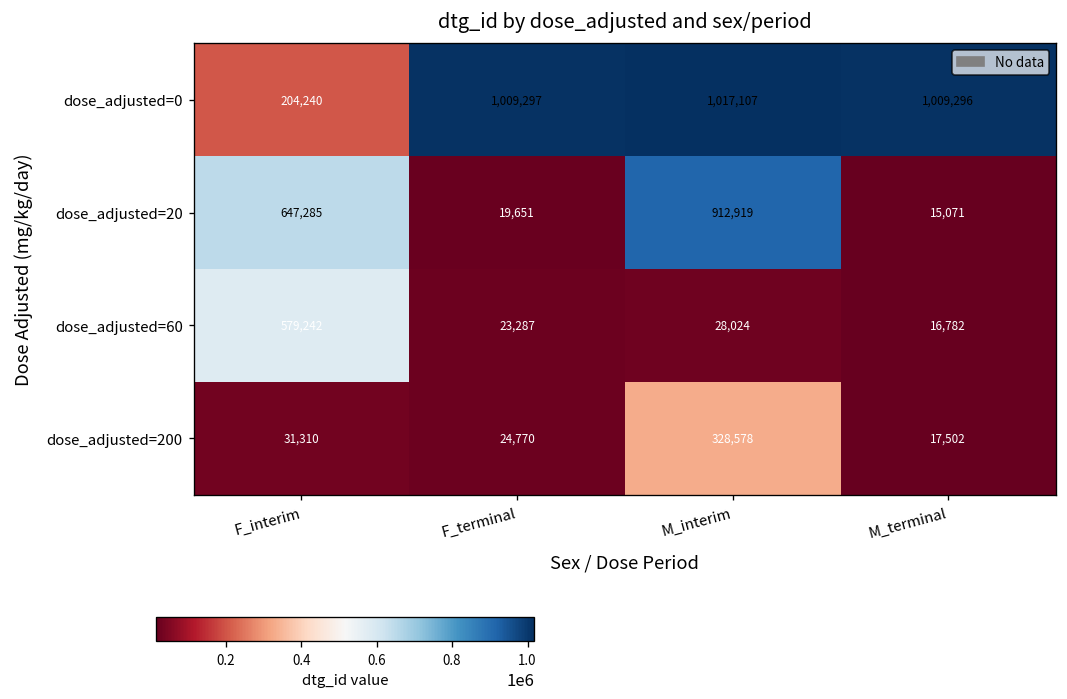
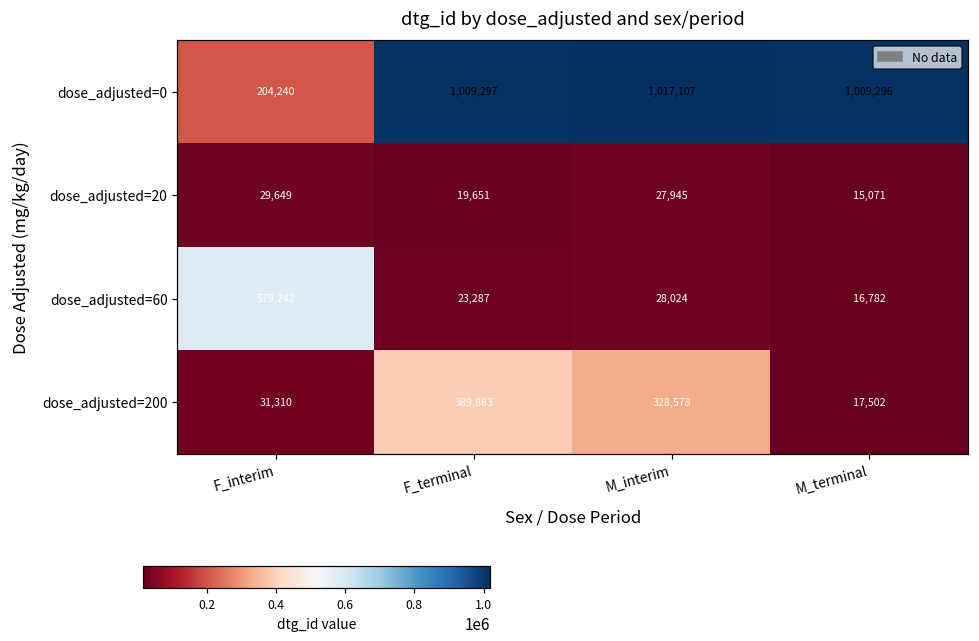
dose_adjusted=20, F_interim: 647,285 -> 29,649
dose_adjusted=20, M_interim: 912,919 -> 27,945
dose_adjusted=200, F_terminal: 24,770 -> 389,863
